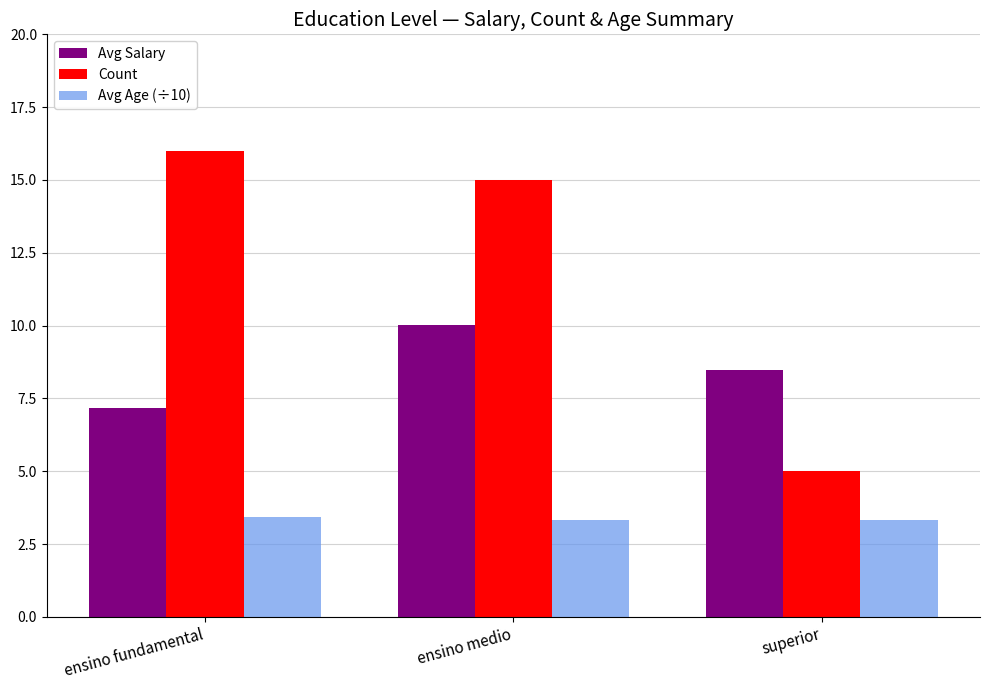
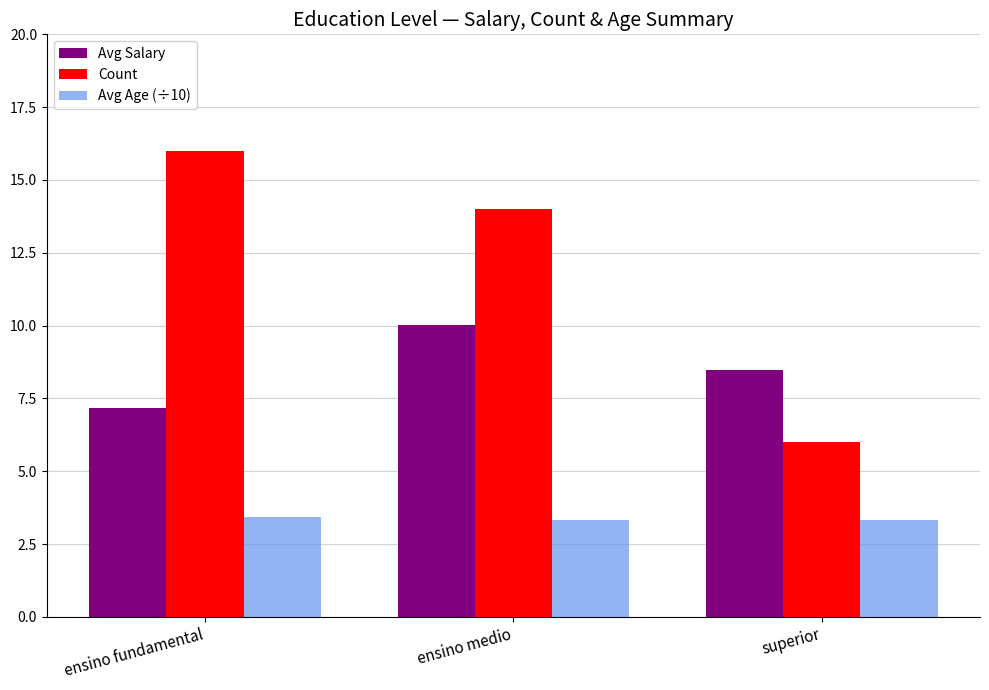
Count, ensino medio: 15 -> 14
Count, superior: 5 -> 6
